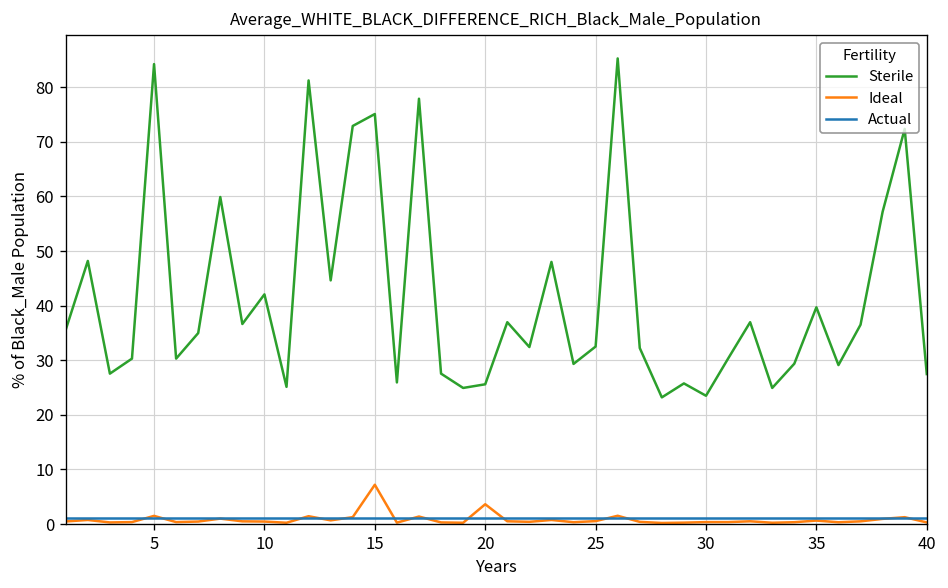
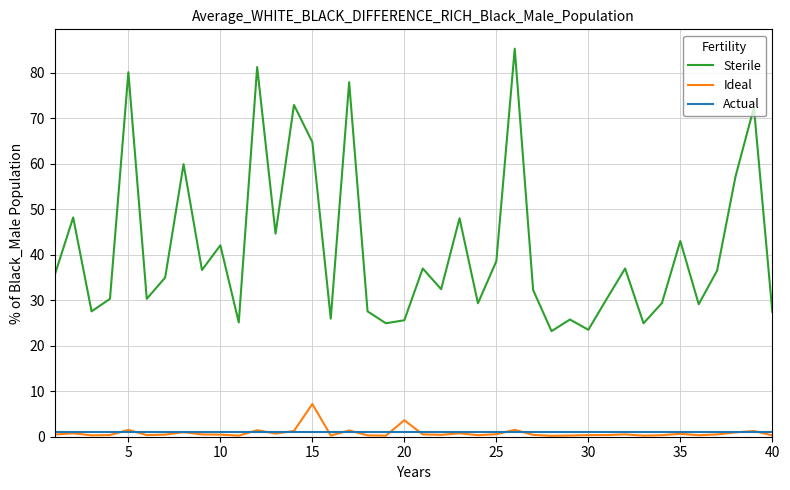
Sterile, 5: 84 -> 80
Sterile, 15: 75 -> 65
Sterile, 25: 33 -> 39
Sterile, 35: 40 -> 43
